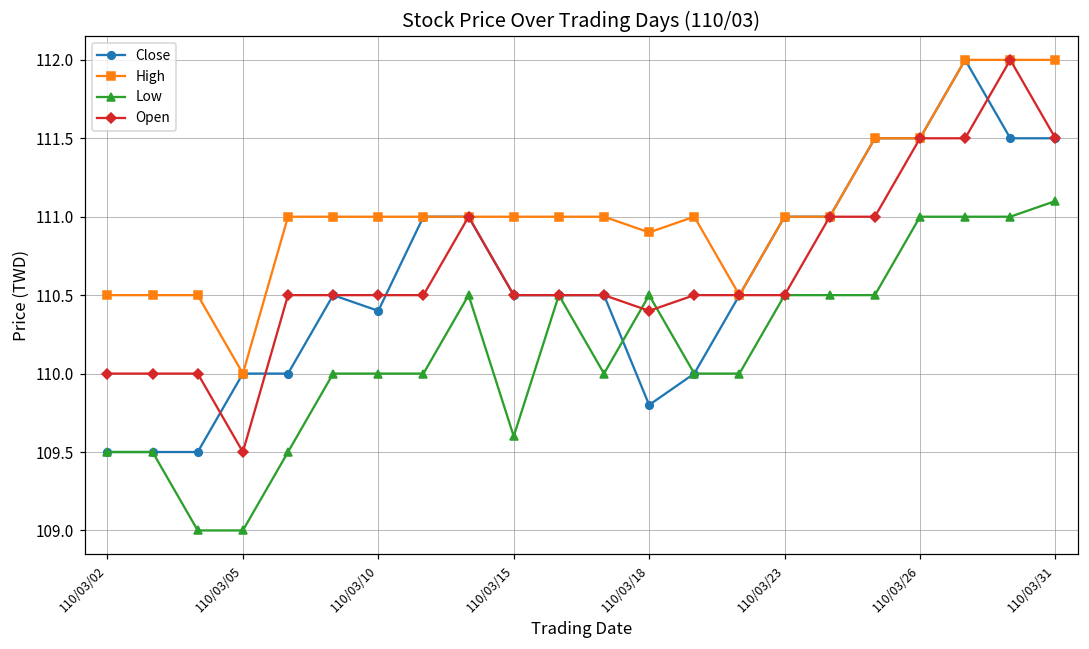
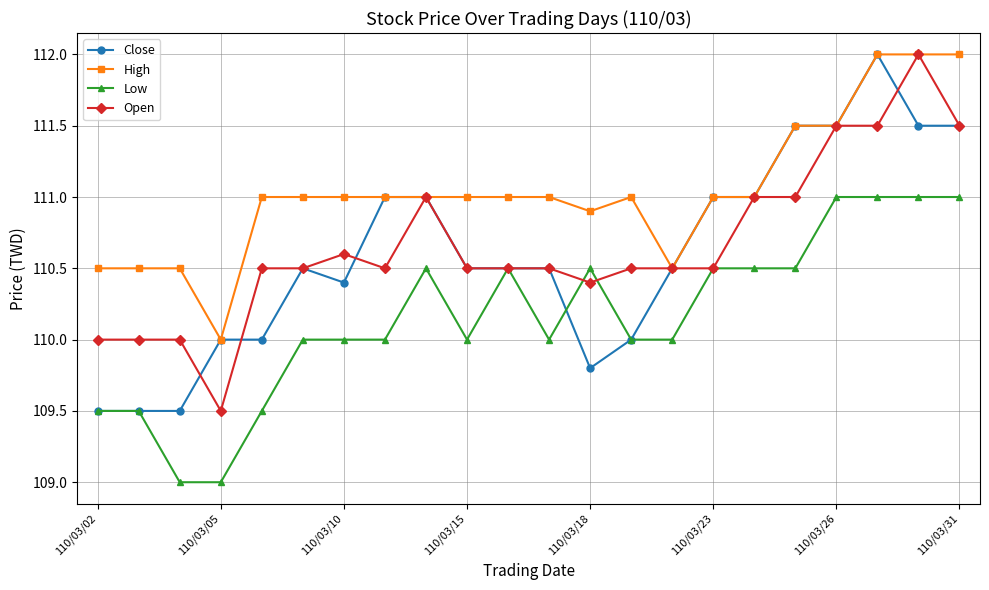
Open, 110/03/10: 110.5 -> 110.6
Low, 110/03/15: 109.6 -> 110.0
Low, 110/03/31: 111.1 -> 111.0
